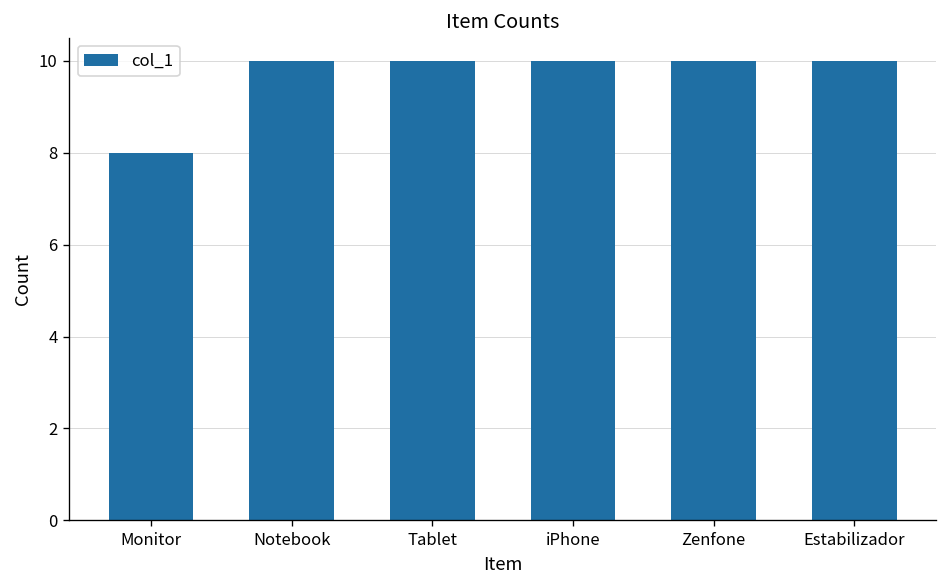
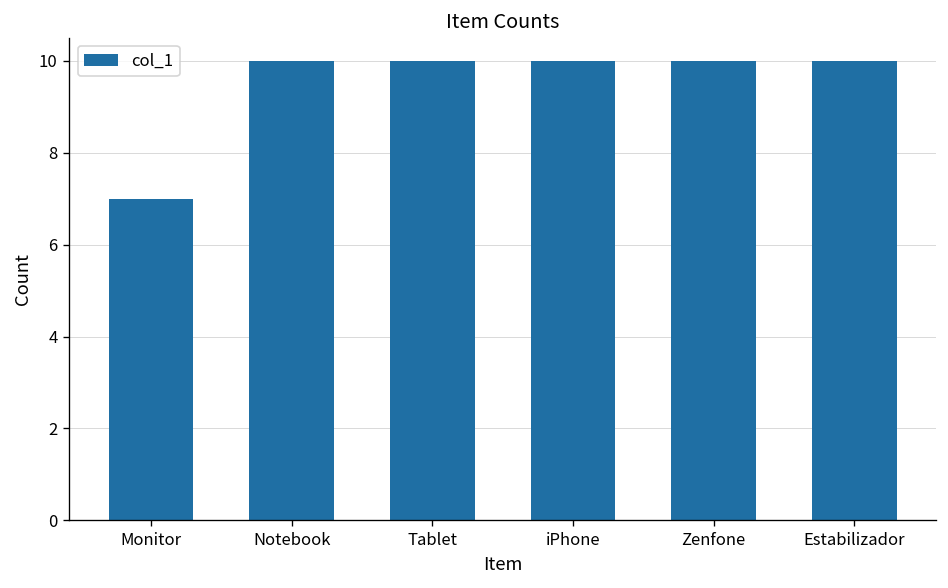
Monitor: 8 -> 7
